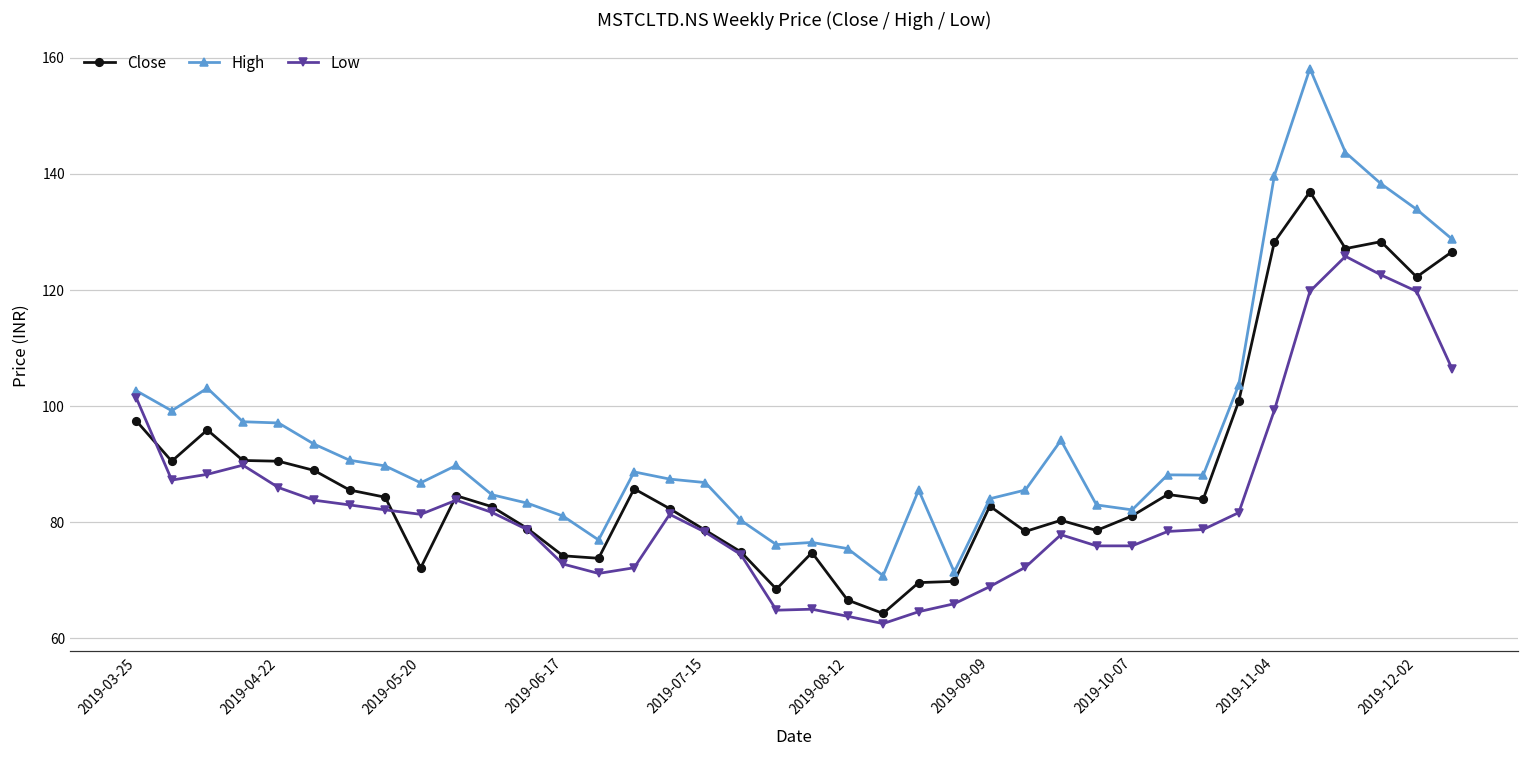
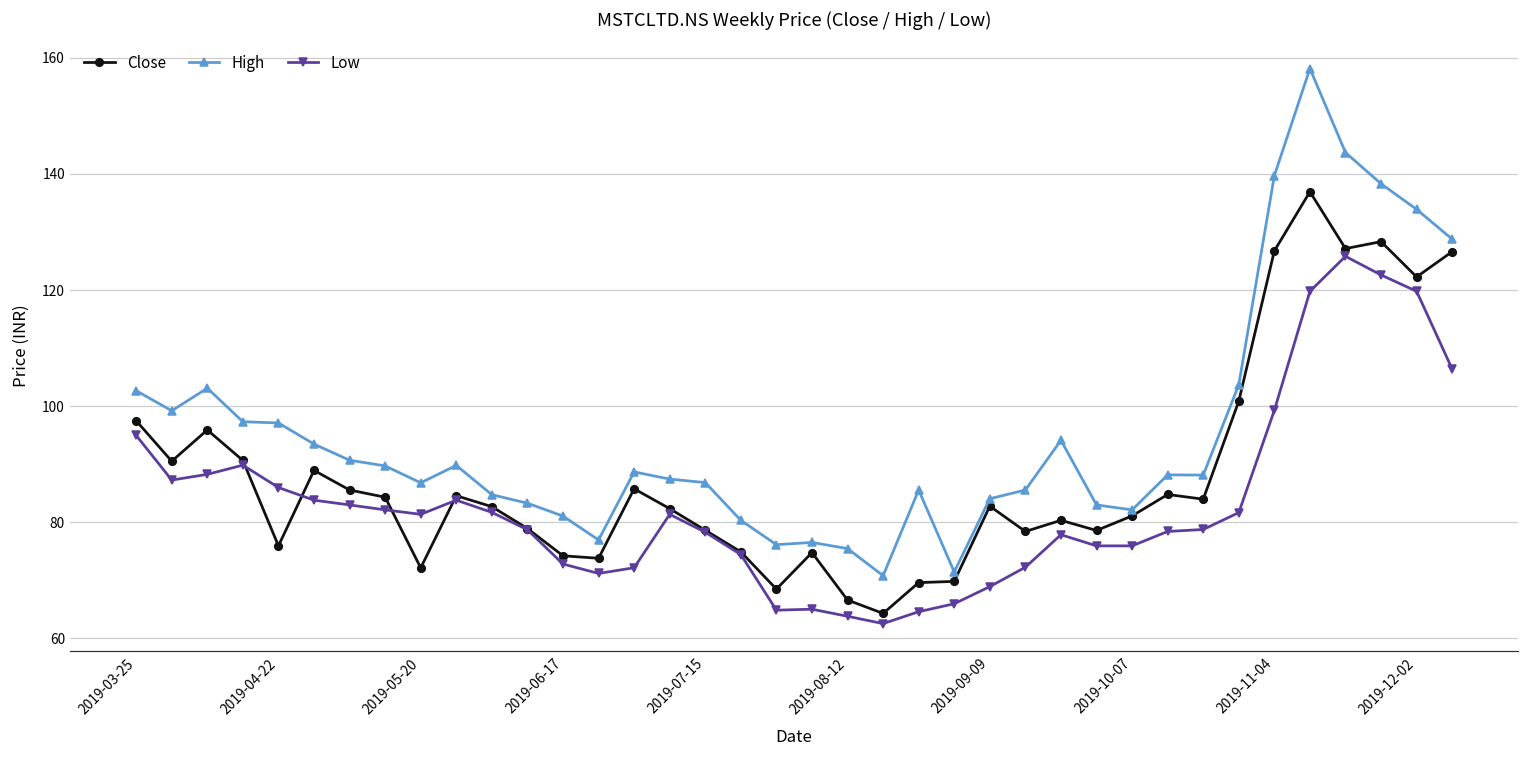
Low, 2019-03-25: 101 -> 95
Close, 2019-04-22: 91 -> 76
Close, 2019-11-04: 128 -> 127
